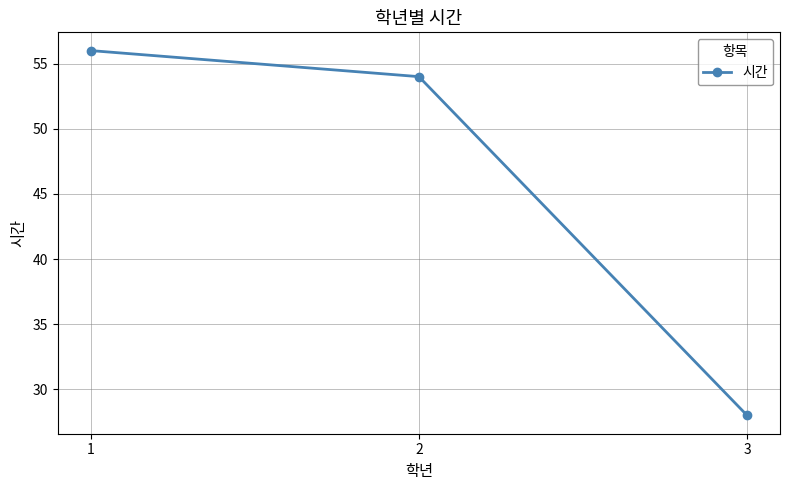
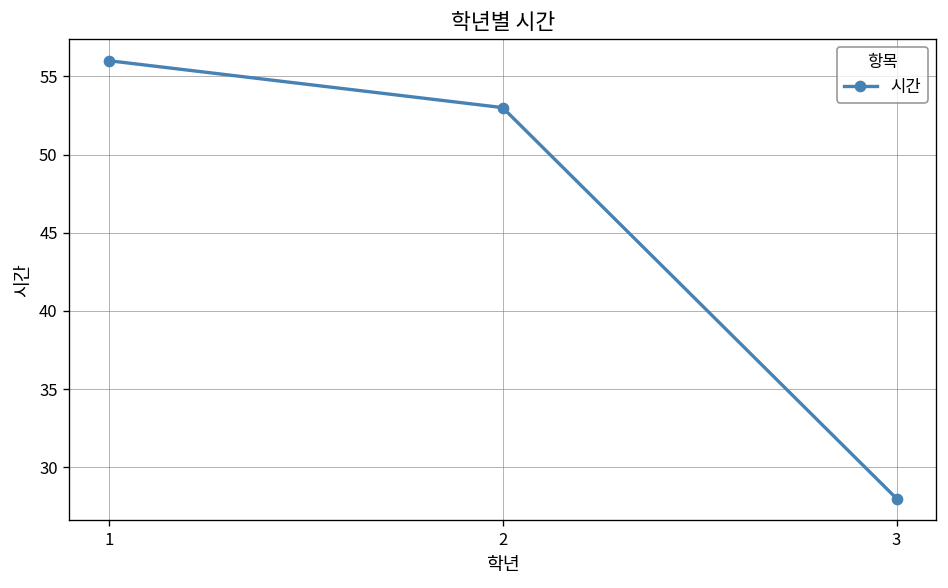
2: 54 -> 53
